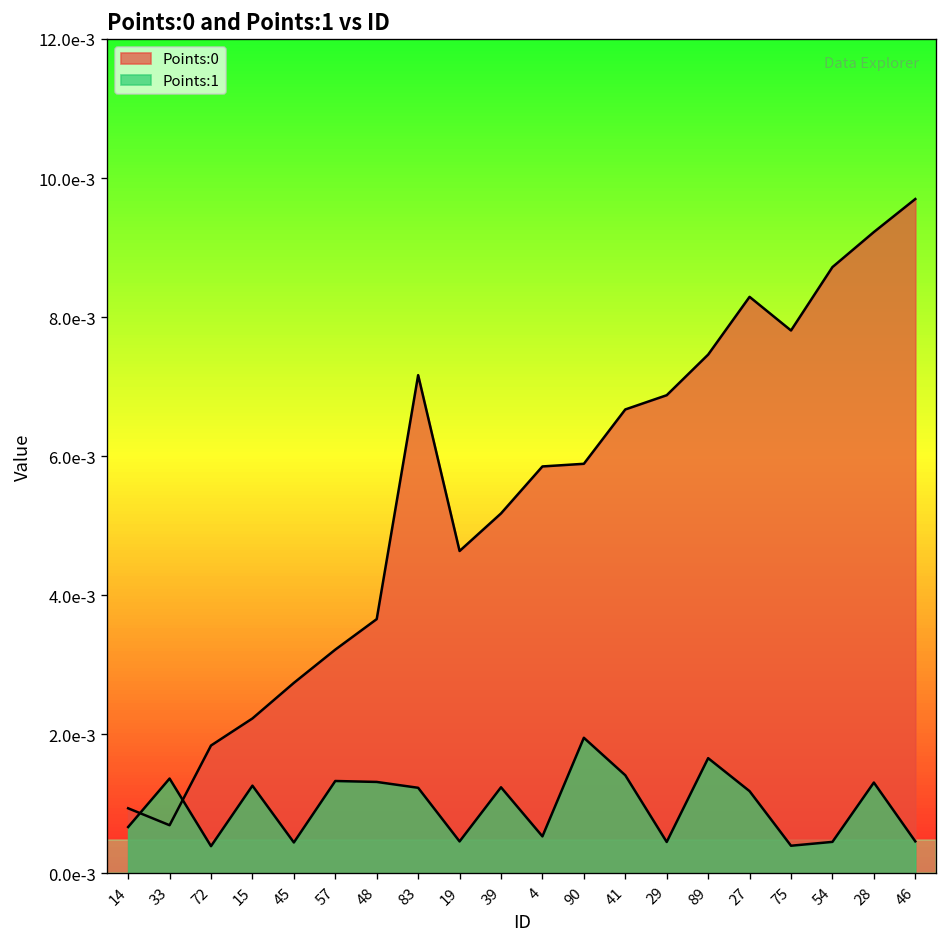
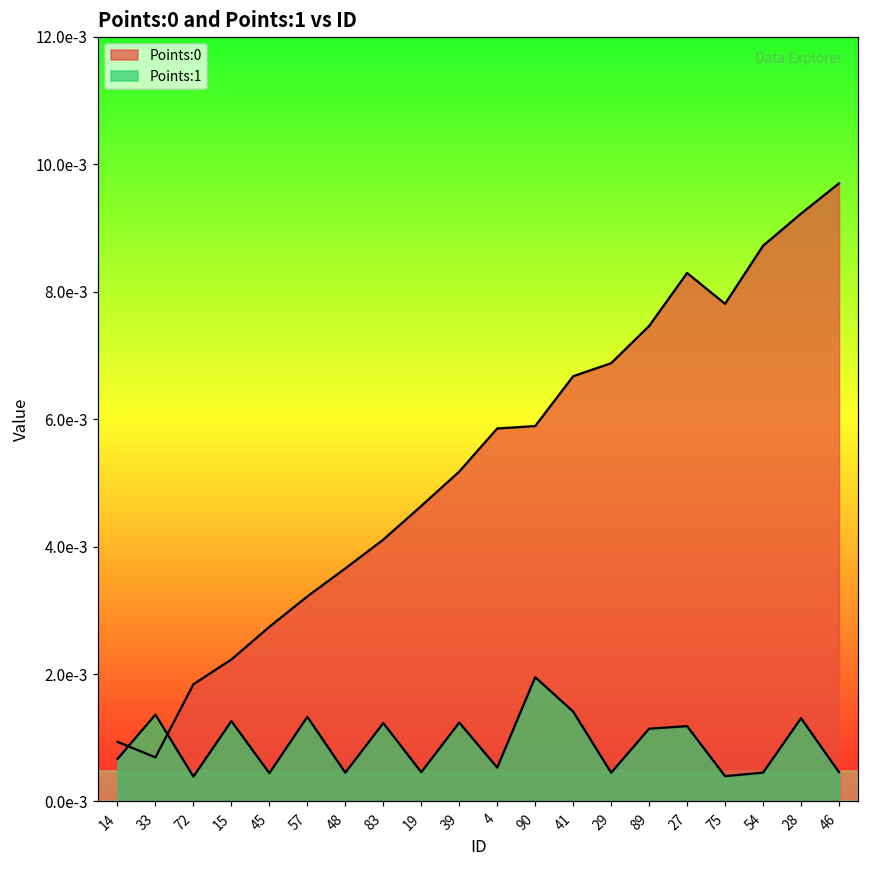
Points:1, 48: 0.0013 -> 0.0005
Points:0, 83: 0.0072 -> 0.0041
Points:1, 89: 0.0017 -> 0.0011
